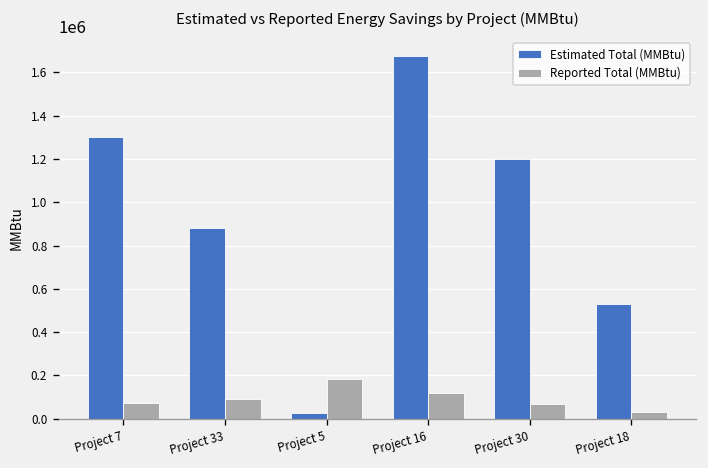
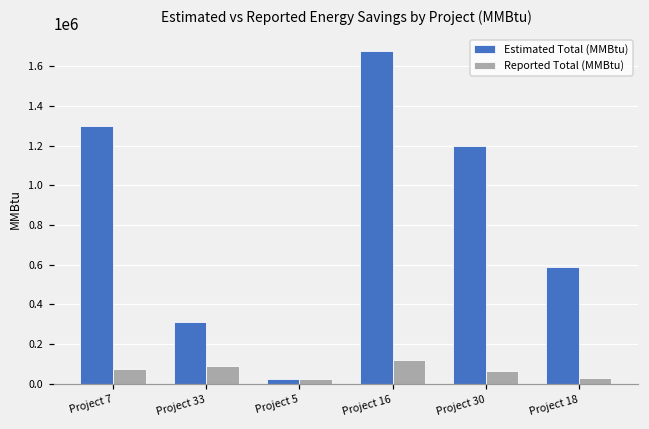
Estimated Total (MMBtu), Project 33: 880000 -> 310000
Reported Total (MMBtu), Project 5: 180000 -> 20000
Estimated Total (MMBtu), Project 18: 530000 -> 590000
